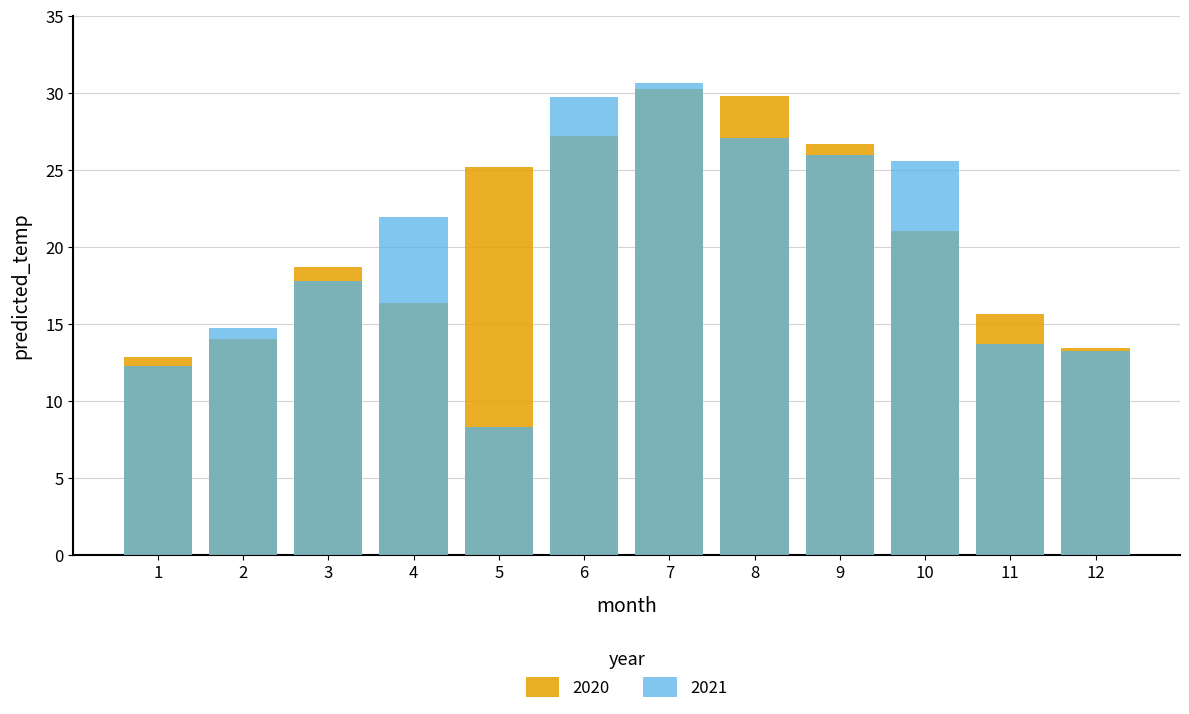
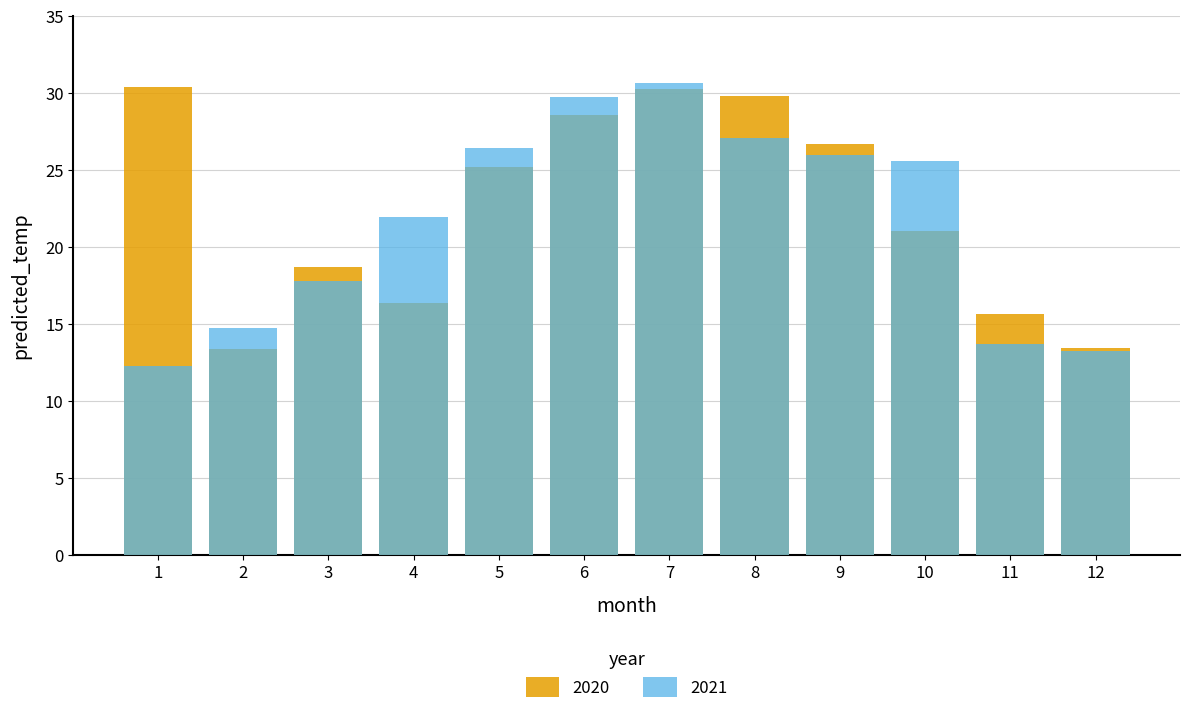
2020, 1: 12.9 -> 30.4
2020, 2: 14.0 -> 13.4
2021, 5: 8.3 -> 26.4
2020, 6: 27.2 -> 28.6
